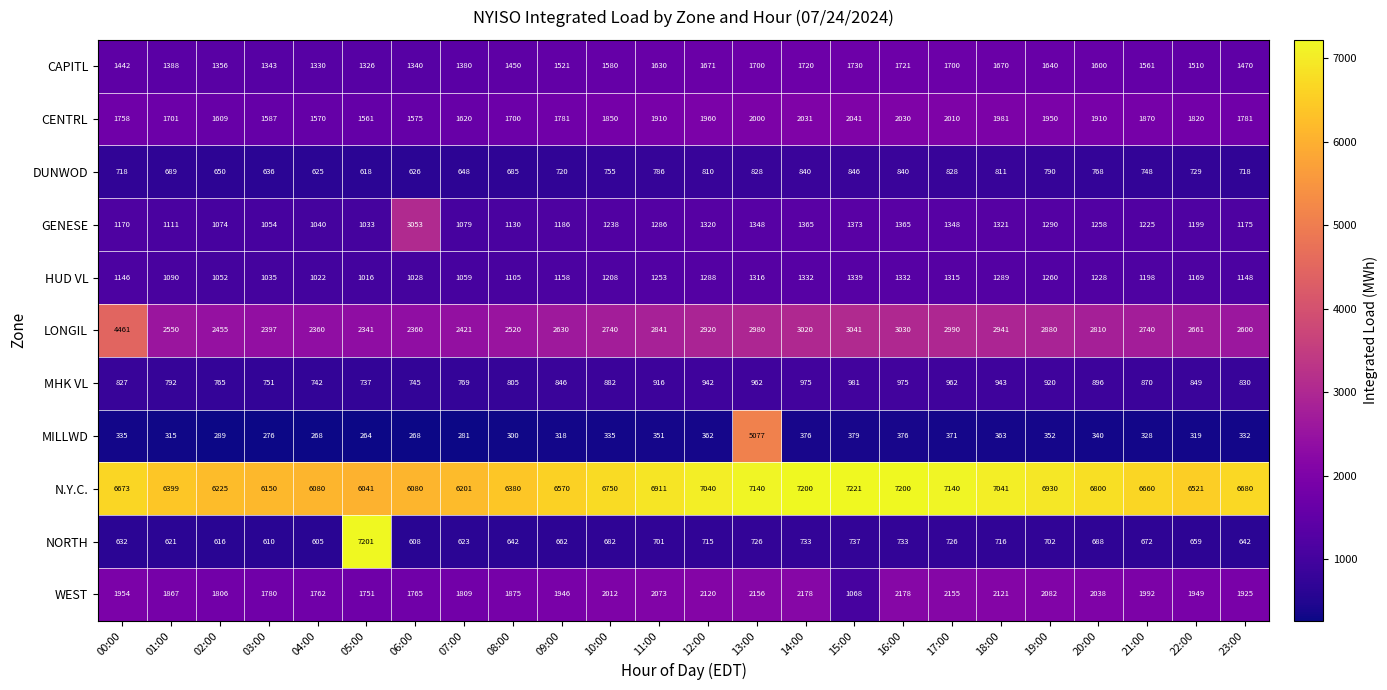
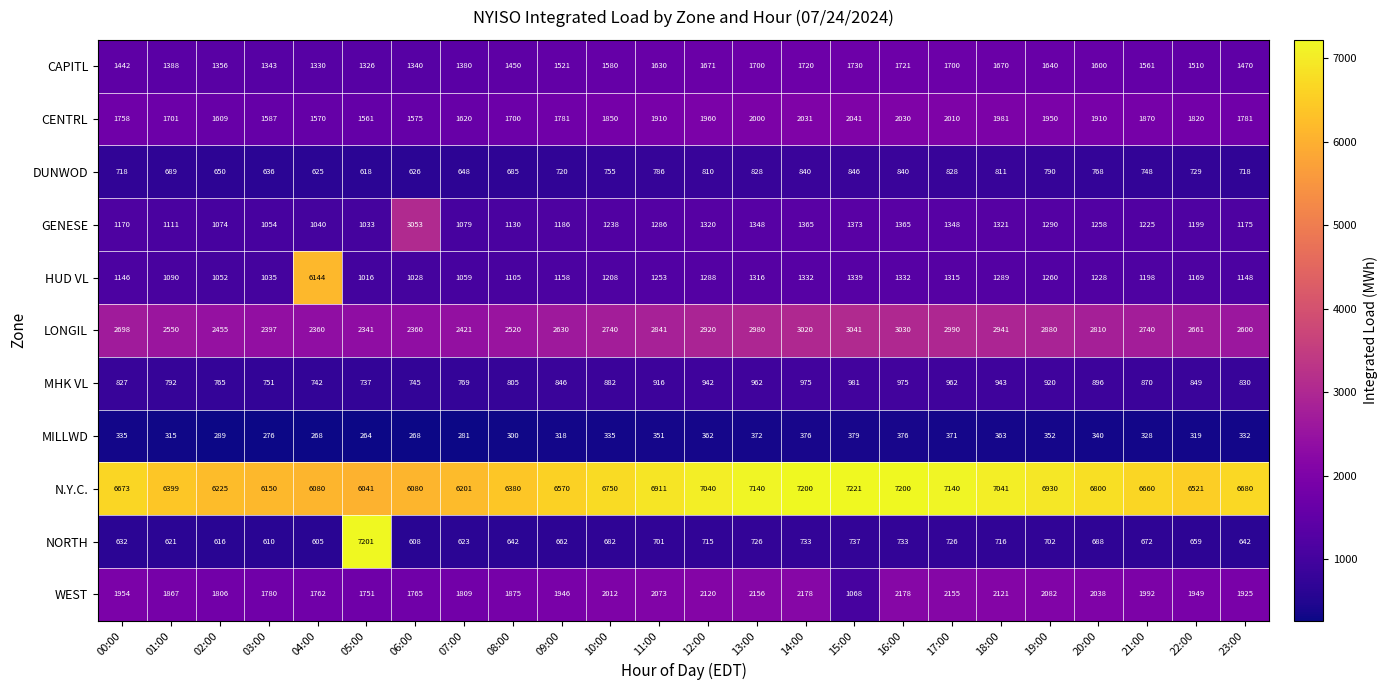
HUD VL, 04:00: 1022 -> 6144
LONGIL, 00:00: 4461 -> 2698
MILLWD, 13:00: 5077 -> 372
